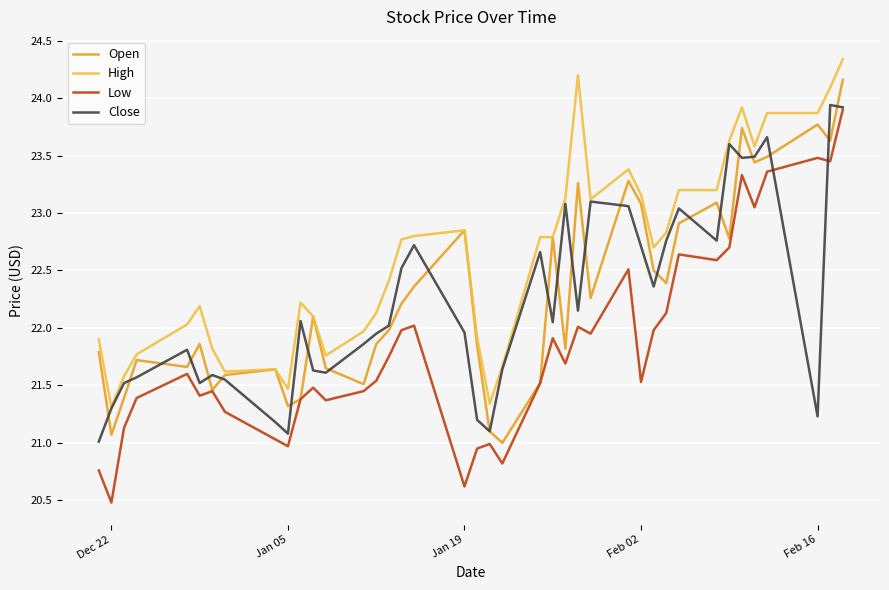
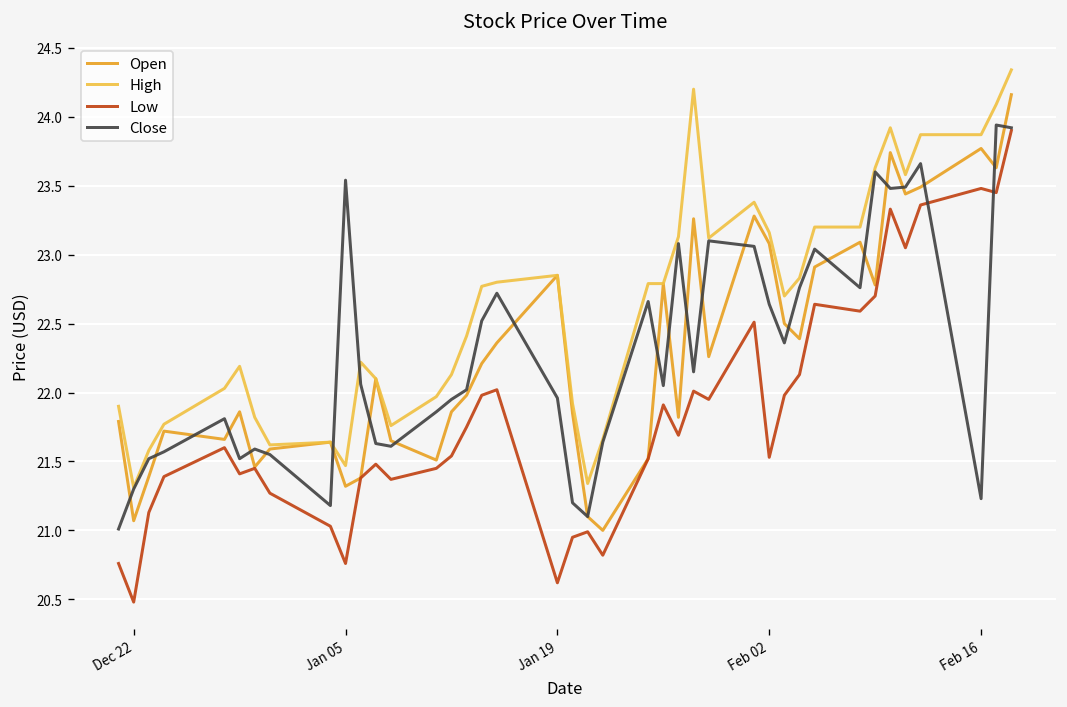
Low, Jan 05: 20.97 -> 20.76
Close, Jan 05: 21.08 -> 23.54
Close, Feb 02: 22.71 -> 22.64
